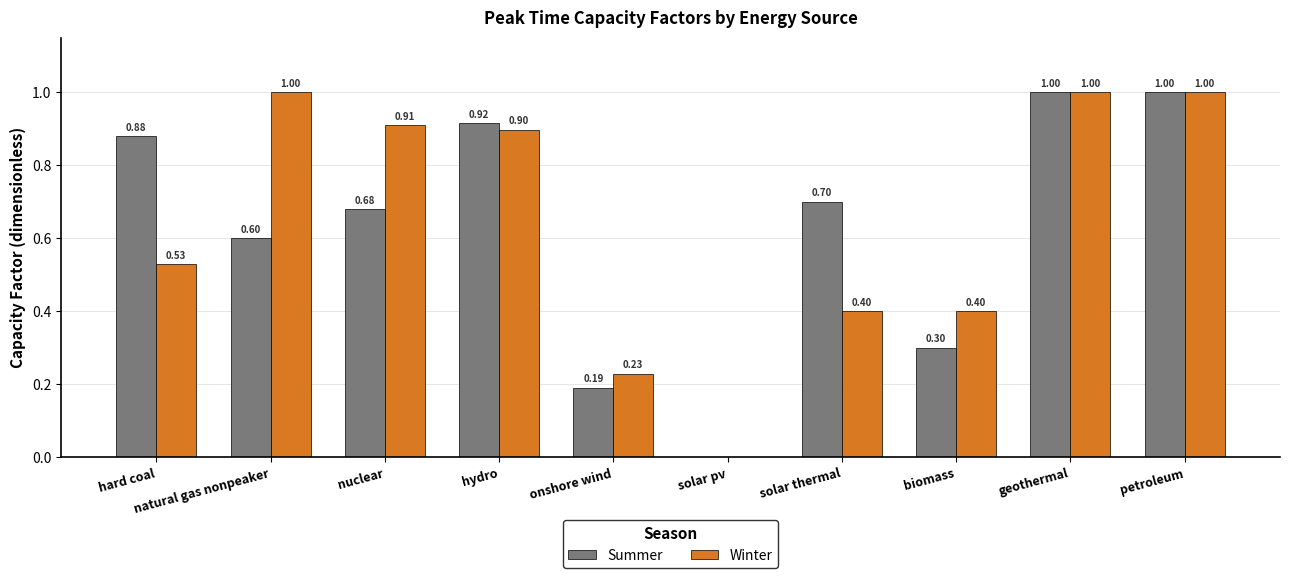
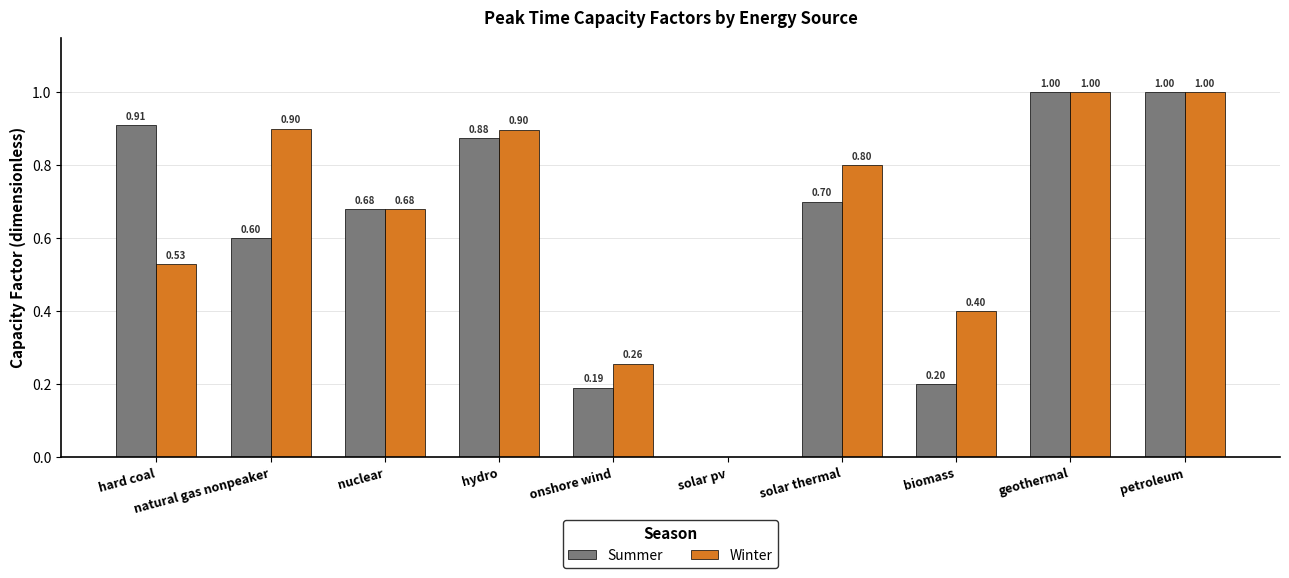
Summer, hard coal: 0.88 -> 0.91
Winter, natural gas nonpeaker: 1.00 -> 0.90
Winter, nuclear: 0.91 -> 0.68
Summer, hydro: 0.92 -> 0.88
Winter, onshore wind: 0.23 -> 0.26
Winter, solar thermal: 0.40 -> 0.80
Summer, biomass: 0.30 -> 0.20
